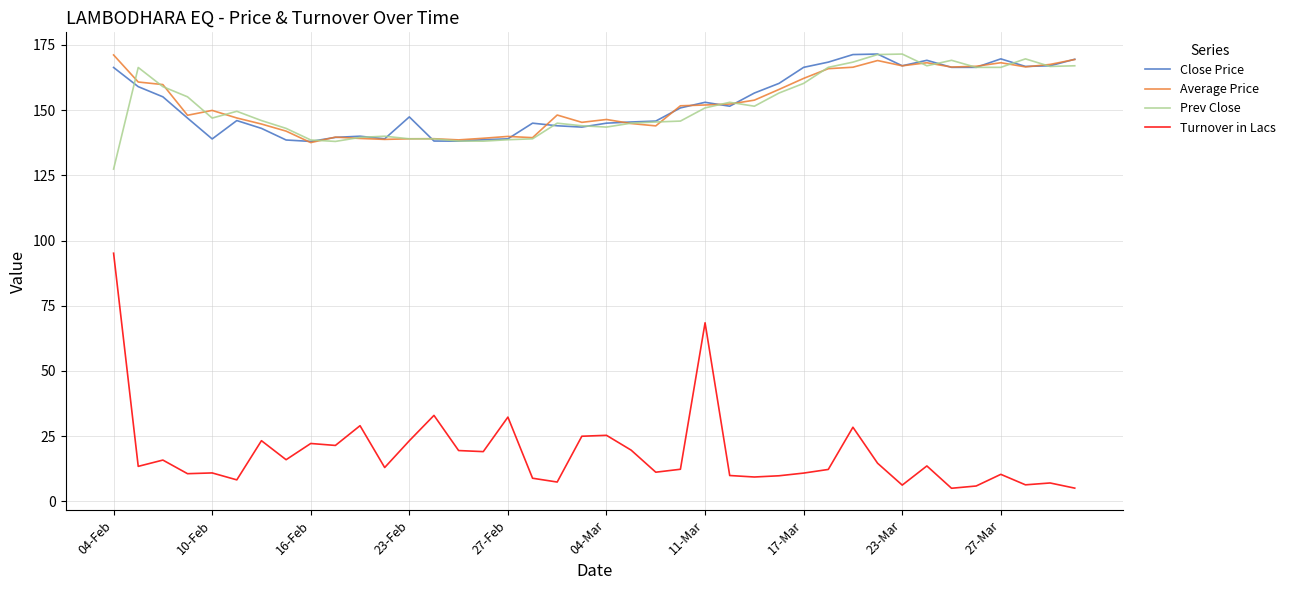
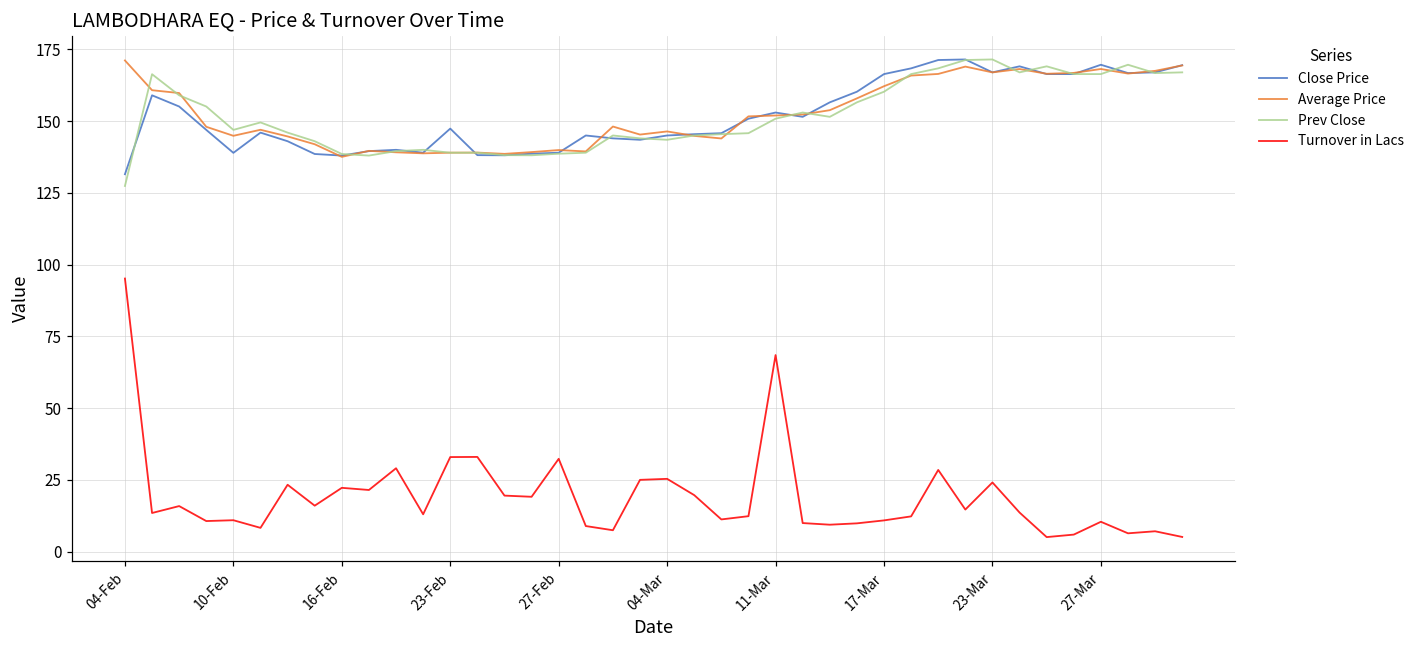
Close Price, 04-Feb: 166 -> 132
Average Price, 10-Feb: 150 -> 145
Turnover in Lacs, 23-Feb: 23 -> 33
Turnover in Lacs, 23-Mar: 6 -> 24
